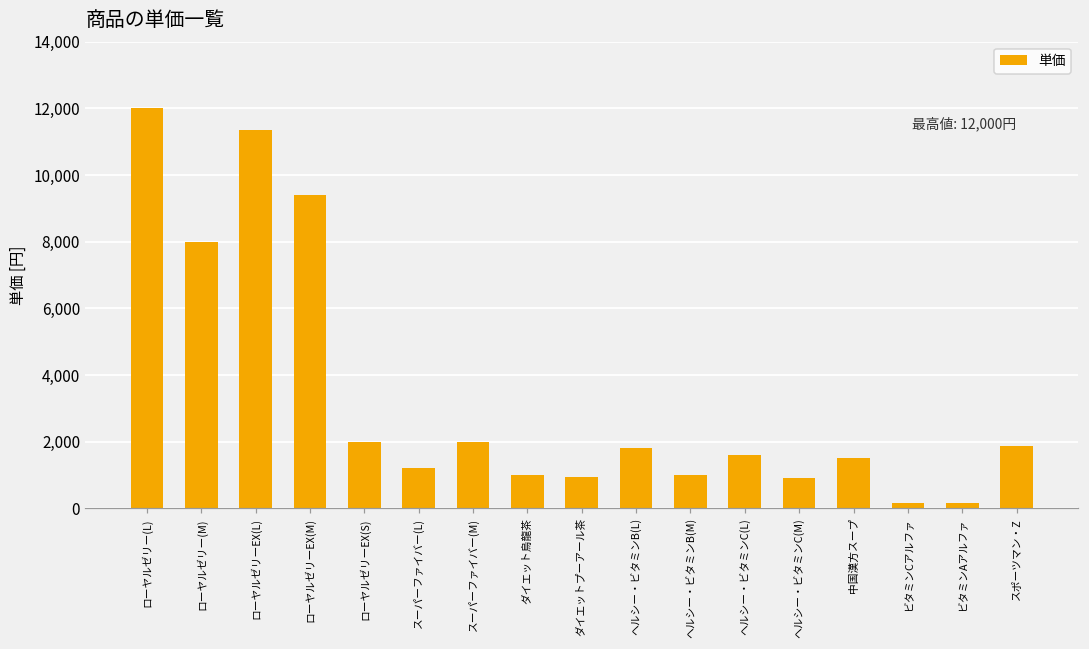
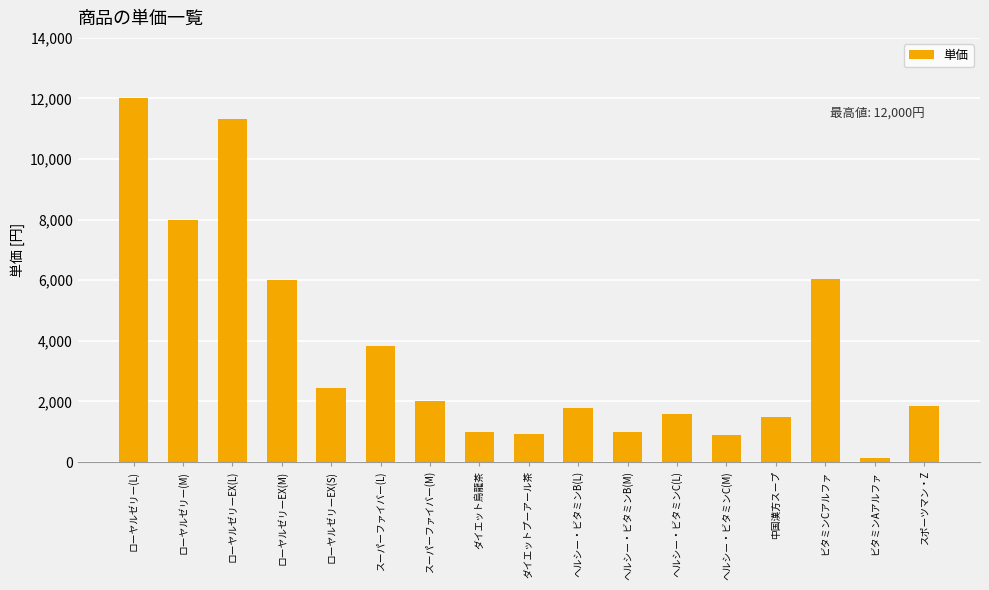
ローヤルゼリーEX(M): 9,400 -> 6,000
ローヤルゼリーEX(S): 2,000 -> 2,400
スーパーファイバー(L): 1,200 -> 3,800
ビタミンCアルファ: 200 -> 6,100
